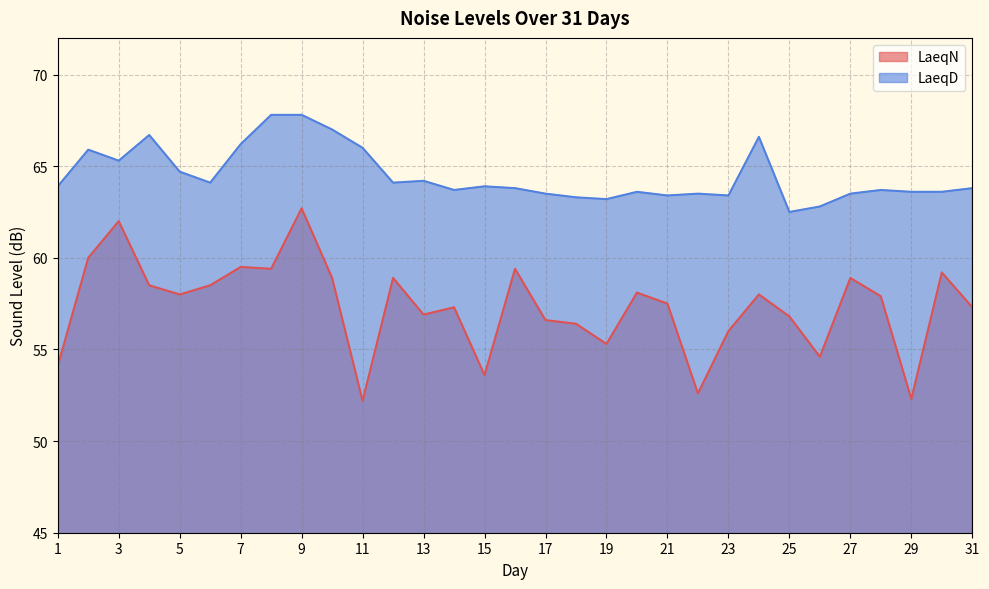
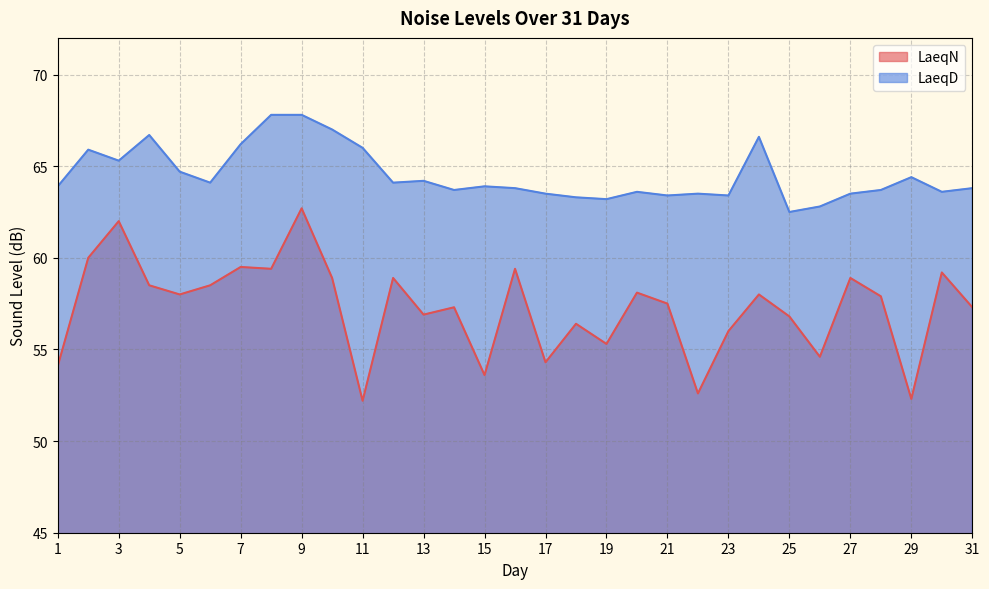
LaeqN, 17: 56.6 -> 54.3
LaeqD, 29: 63.6 -> 64.4
